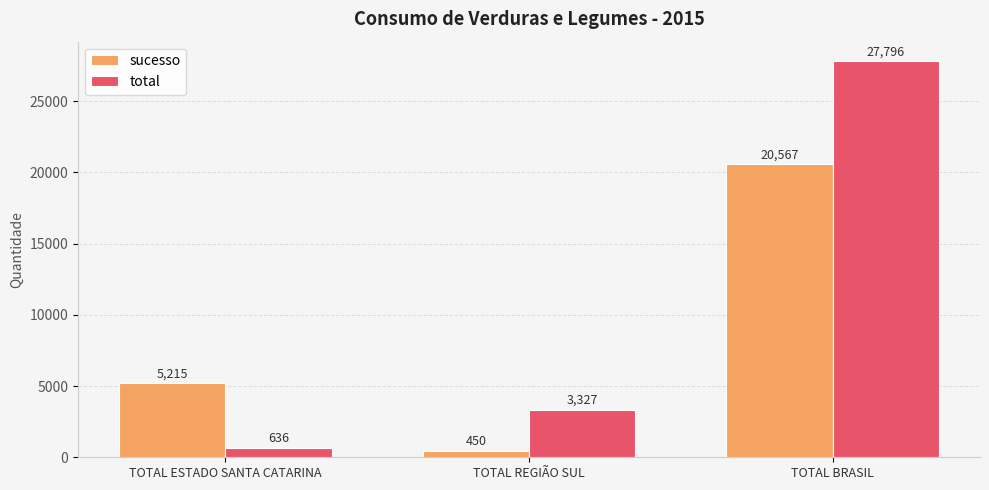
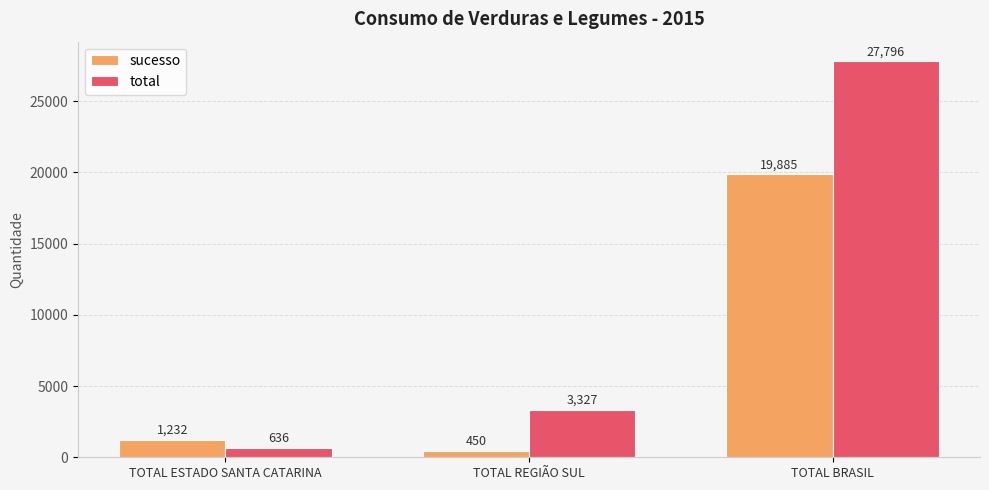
sucesso, TOTAL ESTADO SANTA CATARINA: 5,215 -> 1,232
sucesso, TOTAL BRASIL: 20,567 -> 19,885
